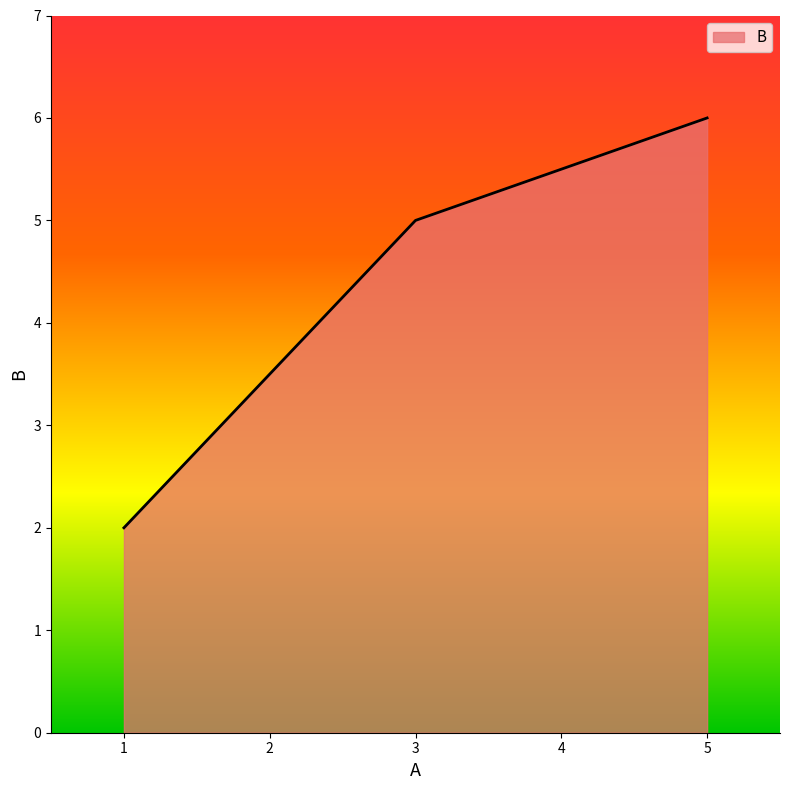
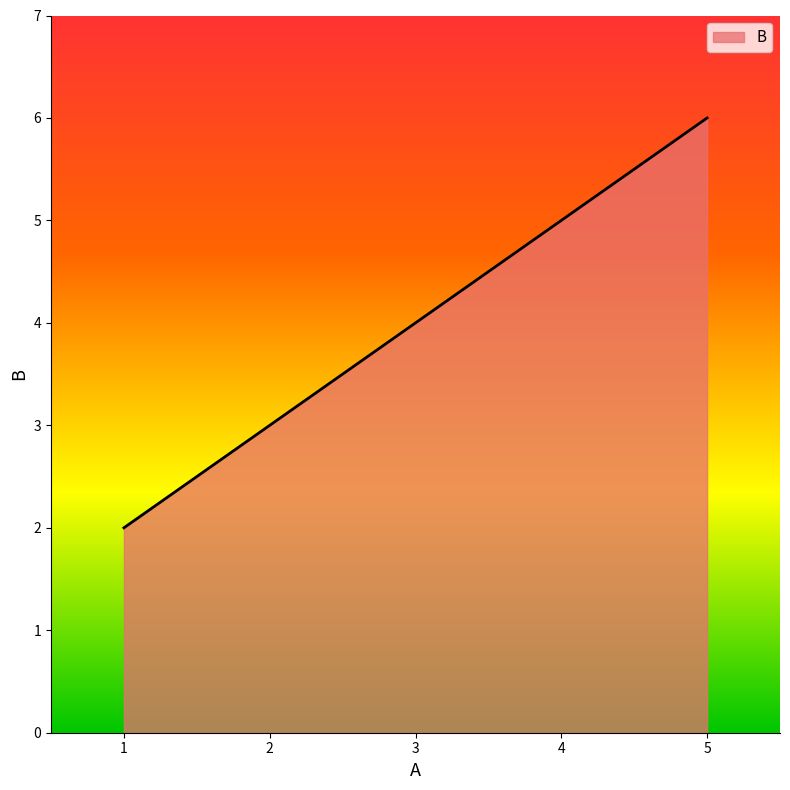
3: 5 -> 4
